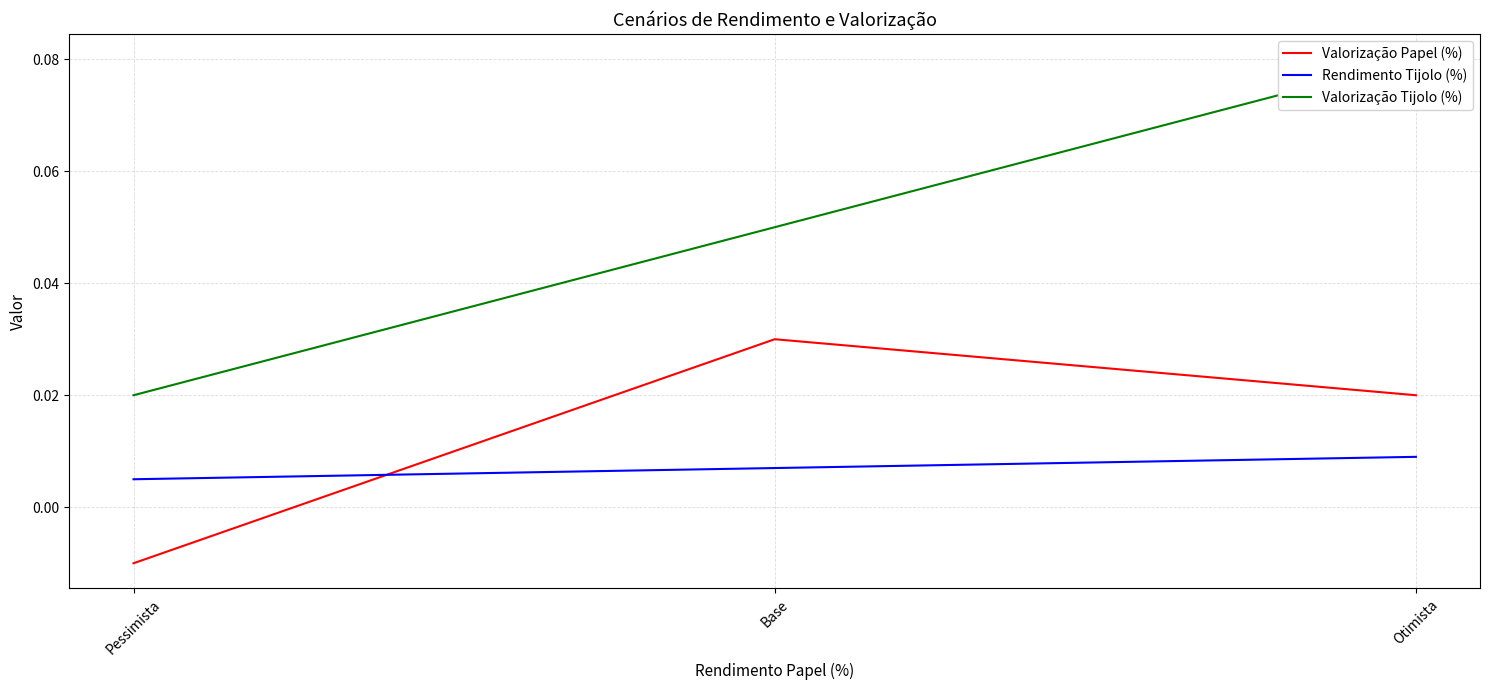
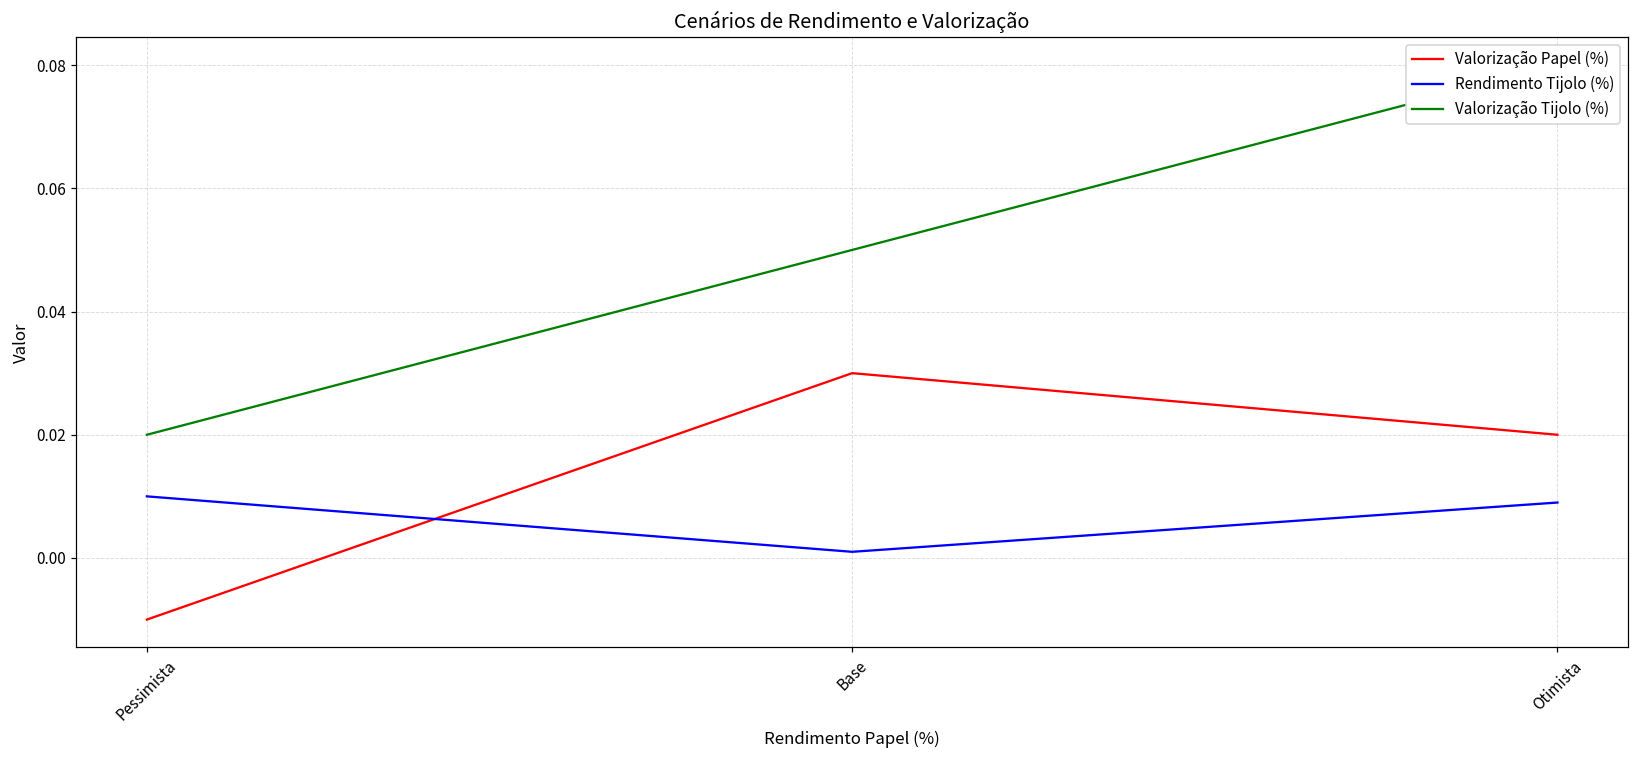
Rendimento Tijolo (%), Pessimista: 0.005 -> 0.010
Rendimento Tijolo (%), Base: 0.007 -> 0.001
